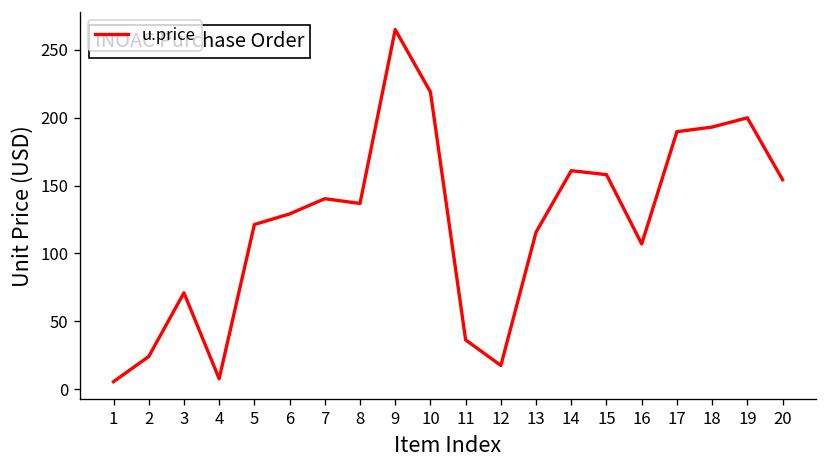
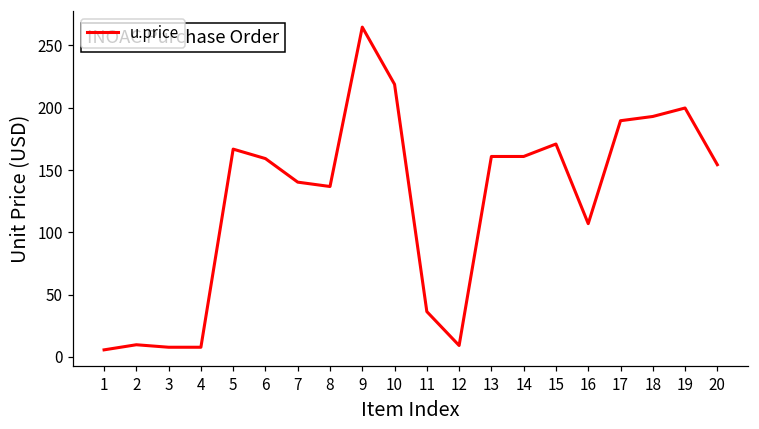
2: 24 -> 10
3: 71 -> 8
5: 121 -> 167
6: 129 -> 159
12: 18 -> 9
13: 116 -> 161
15: 158 -> 171
